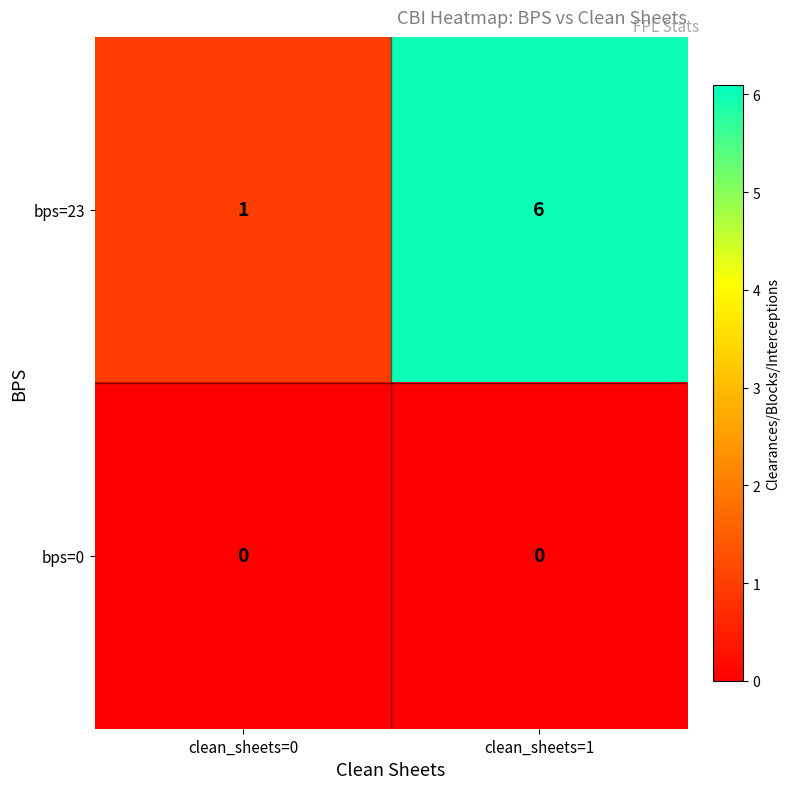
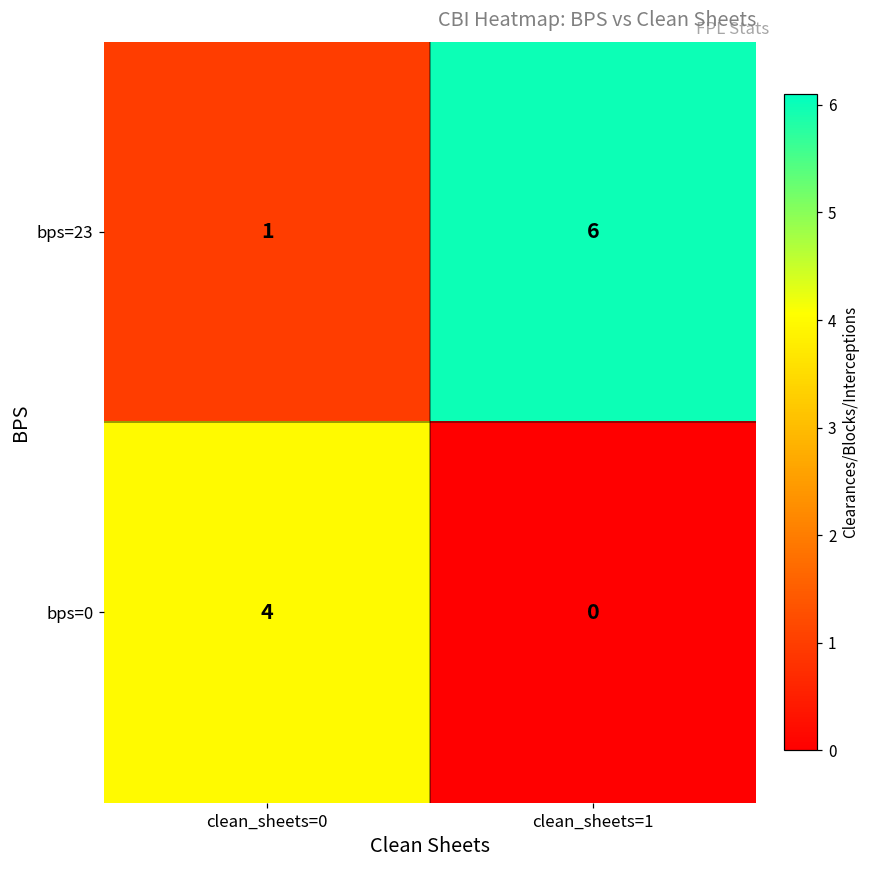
bps=0, clean_sheets=0: 0 -> 4
